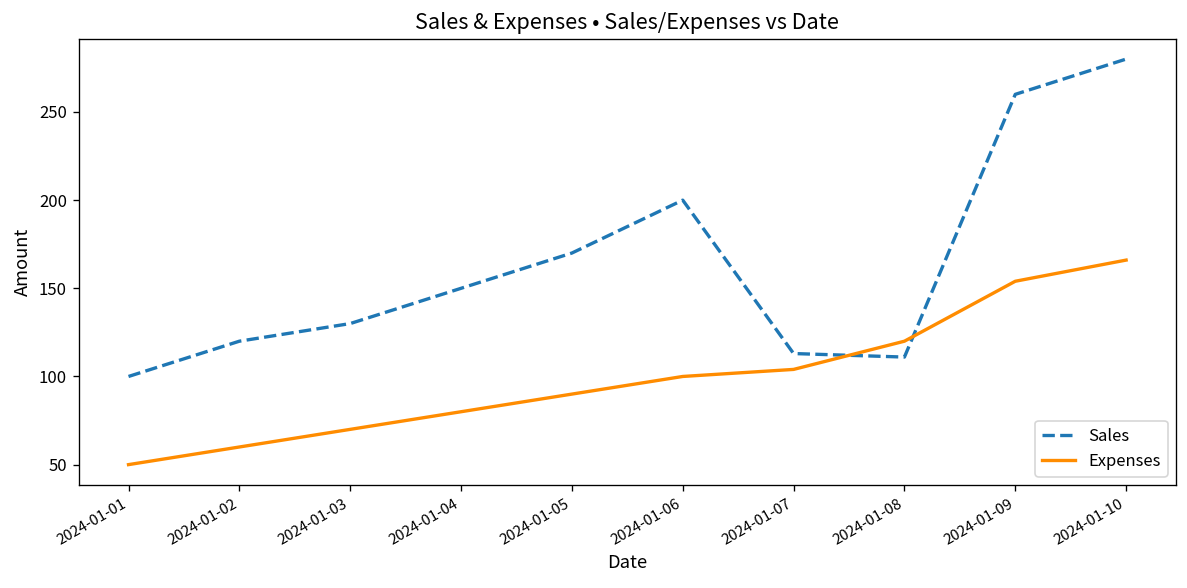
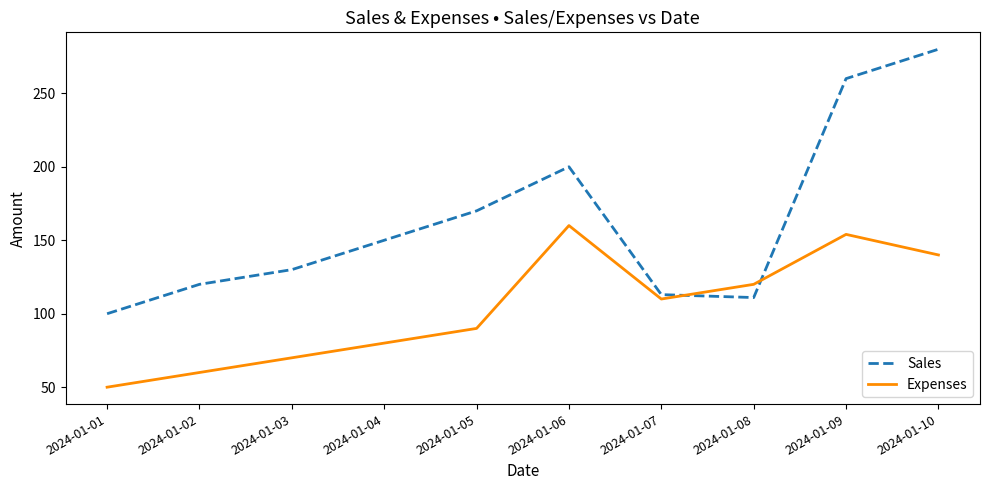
Expenses, 2024-01-06: 100 -> 160
Expenses, 2024-01-07: 104 -> 110
Expenses, 2024-01-10: 166 -> 140
